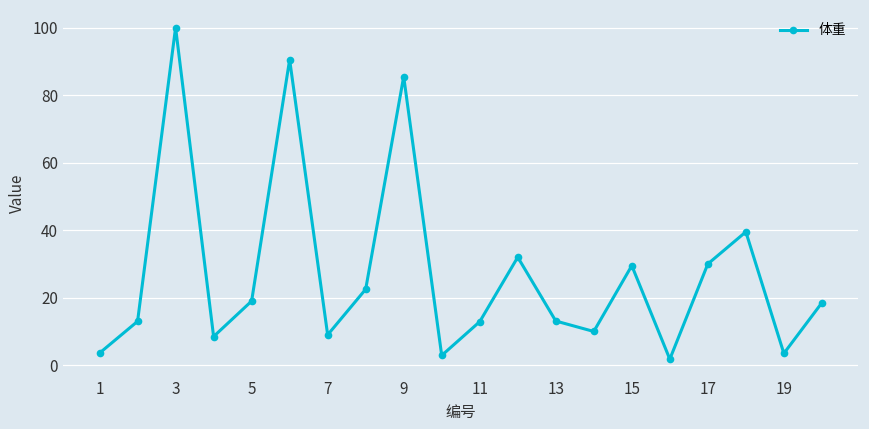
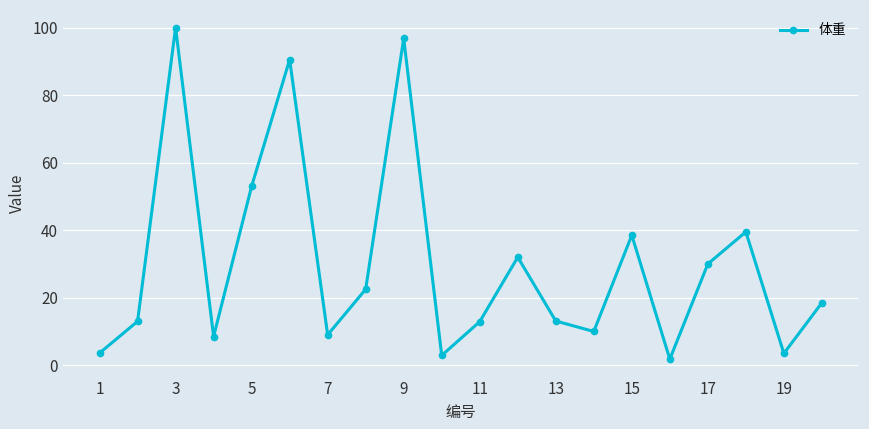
5: 19 -> 53
9: 86 -> 97
15: 30 -> 39
